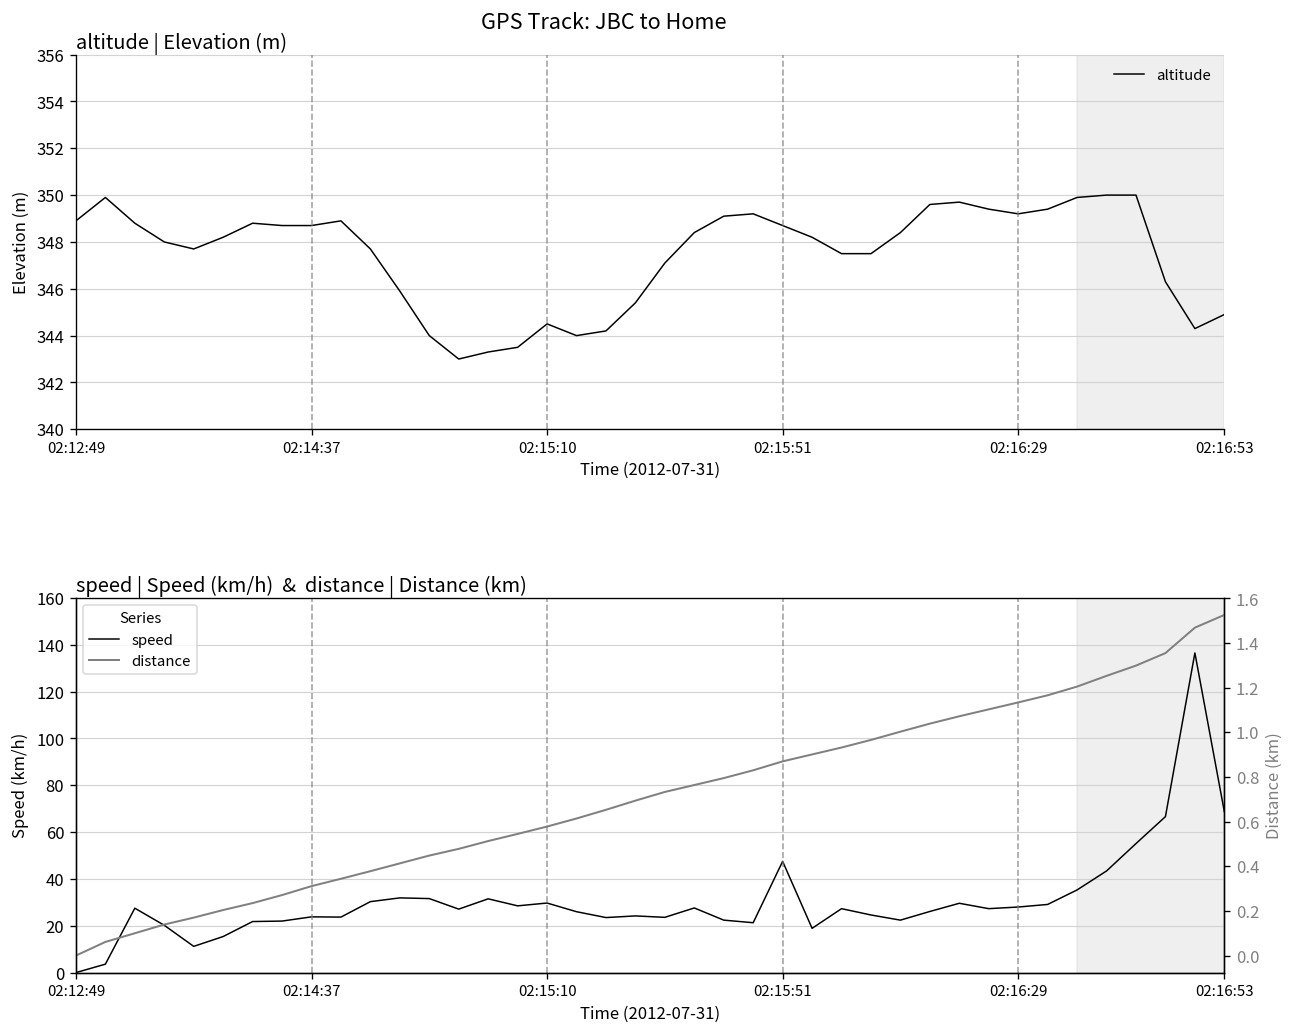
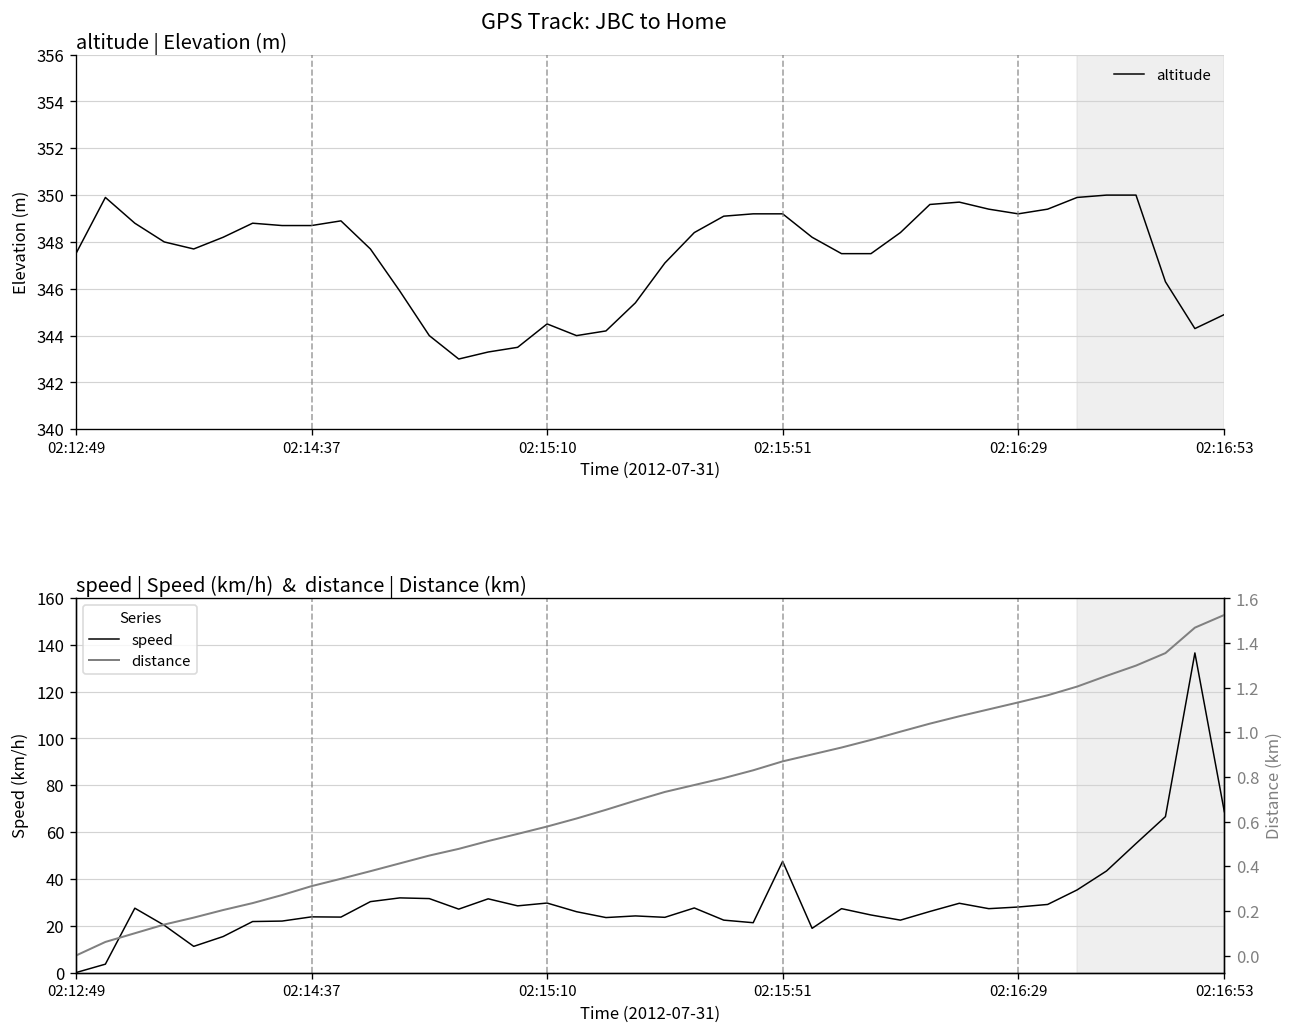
altitude | Elevation (m), 02:12:49: 348.9 -> 347.5
altitude | Elevation (m), 02:15:51: 348.7 -> 349.2
